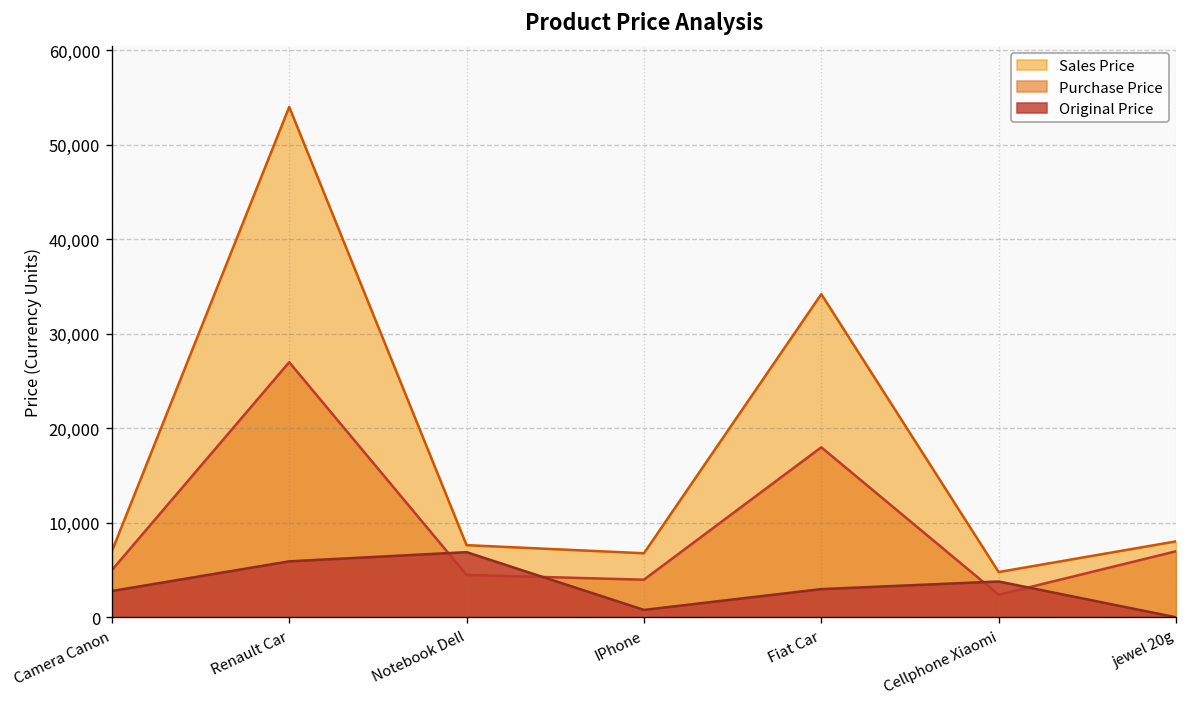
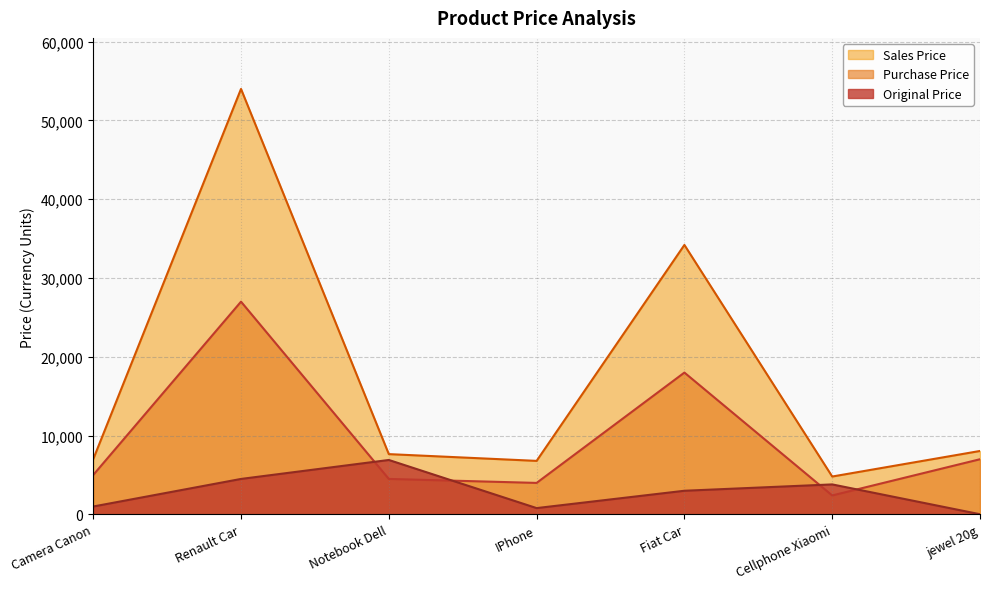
Original Price, Camera Canon: 3,000 -> 1,000
Original Price, Renault Car: 6,000 -> 5,000
